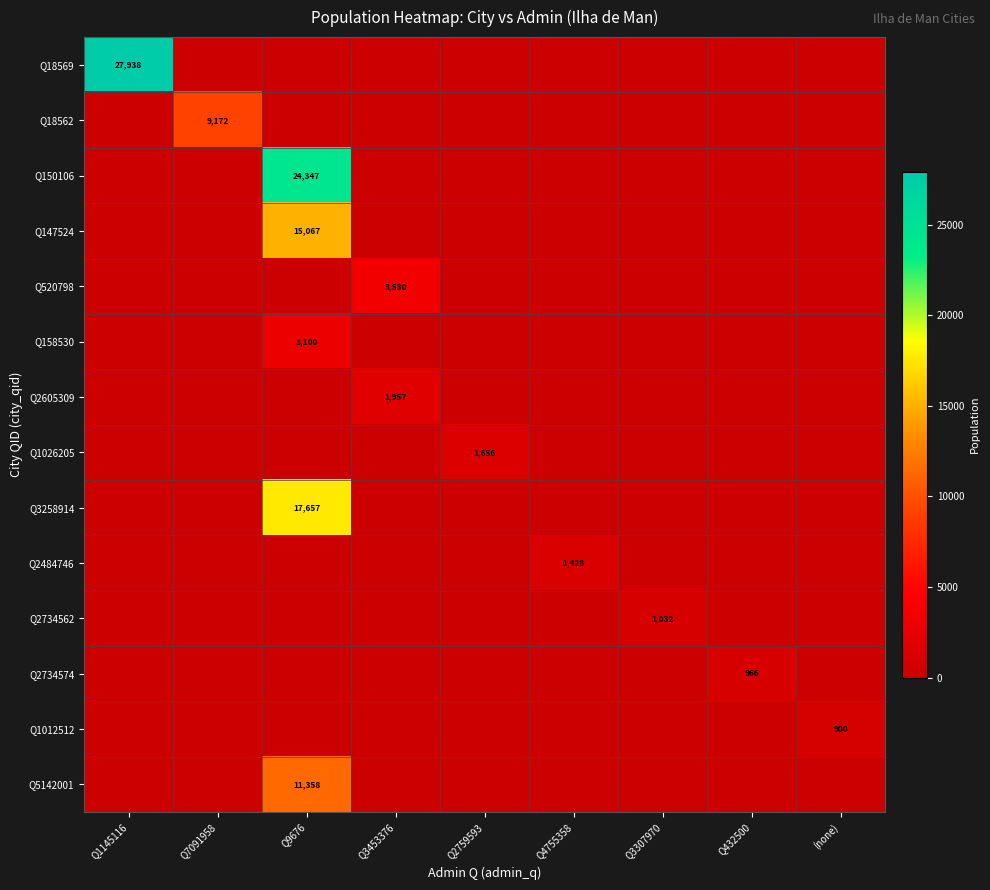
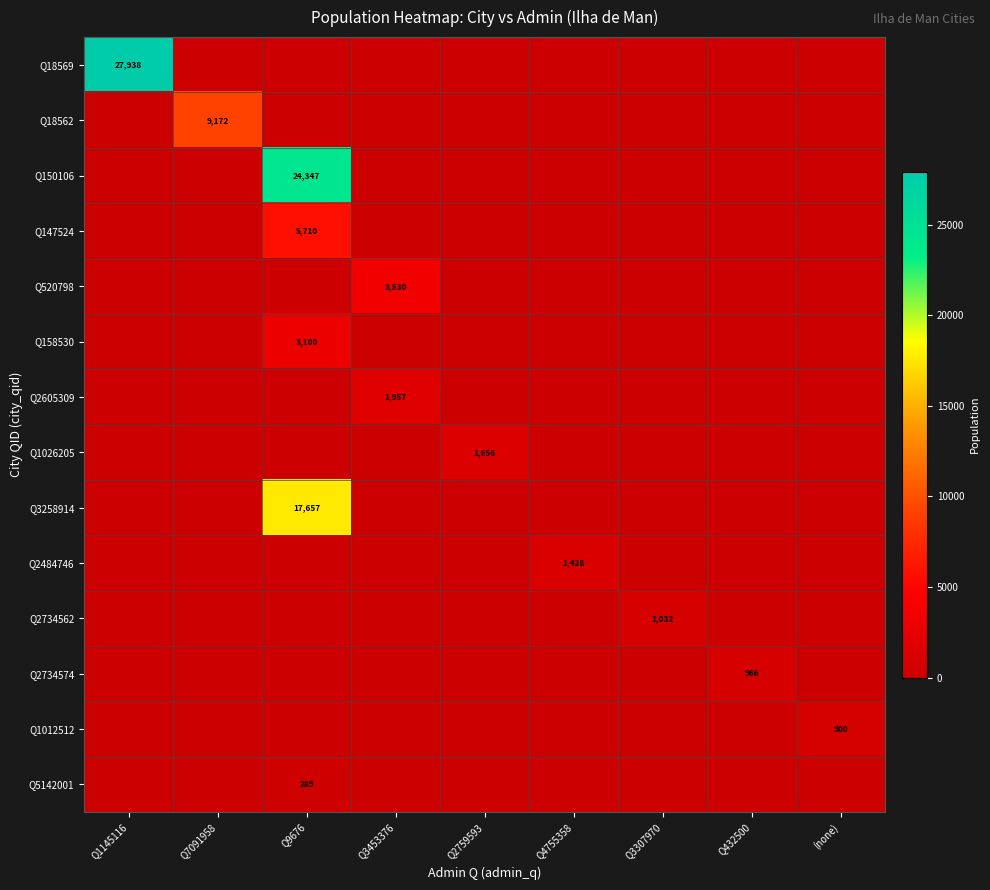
Q147524, Q9676: 15,067 -> 5,710
Q5142001, Q9676: 11,358 -> 289
